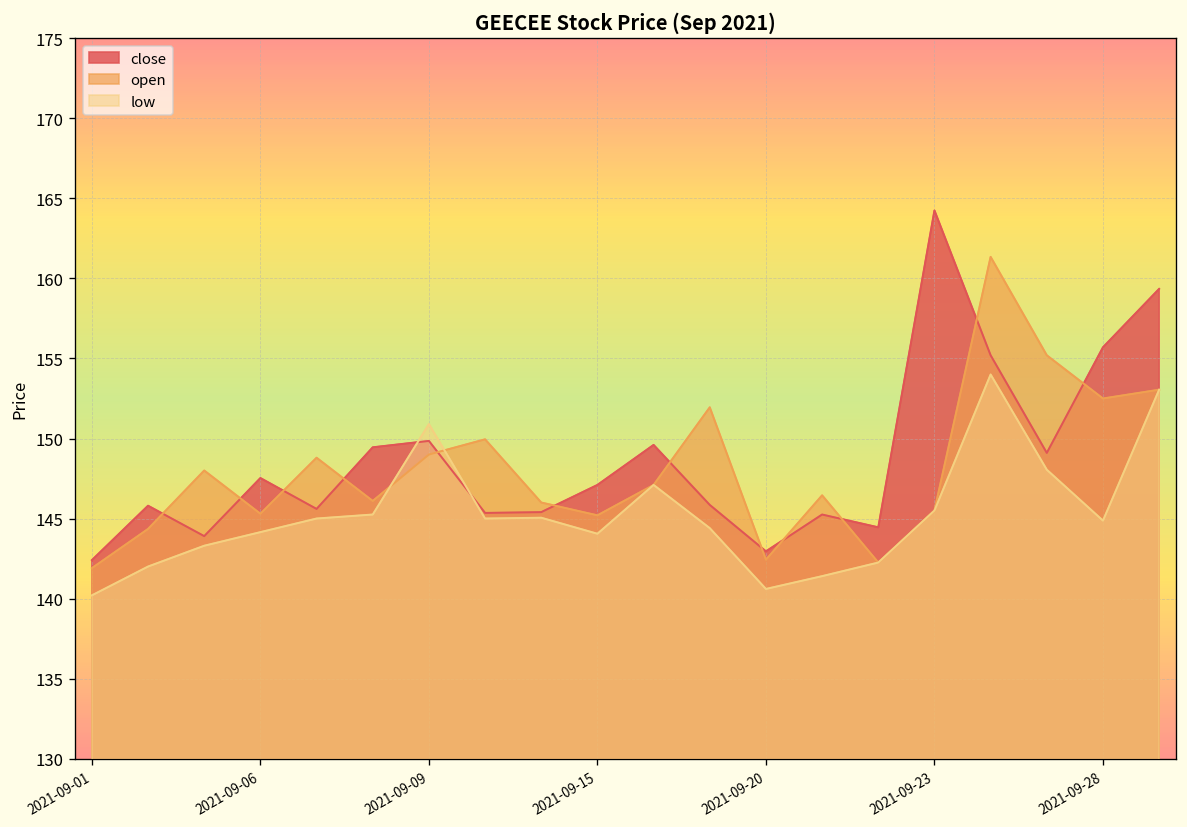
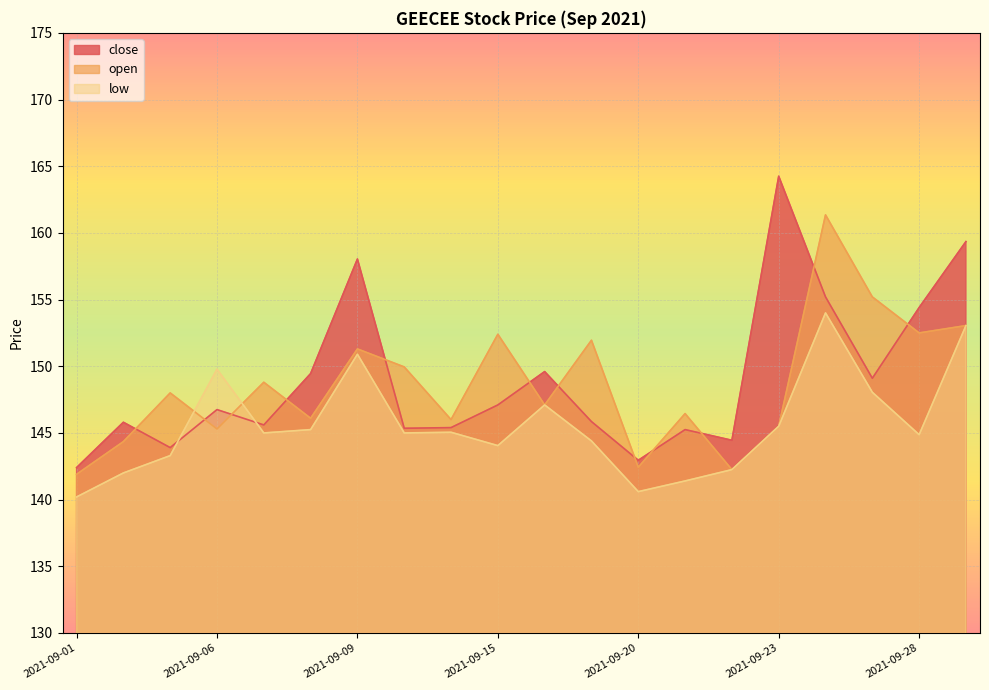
close, 2021-09-06: 147.5 -> 146.8
low, 2021-09-06: 144.2 -> 149.8
close, 2021-09-09: 149.9 -> 158.0
open, 2021-09-09: 149.0 -> 151.3
open, 2021-09-15: 145.2 -> 152.4
close, 2021-09-28: 155.7 -> 154.4
